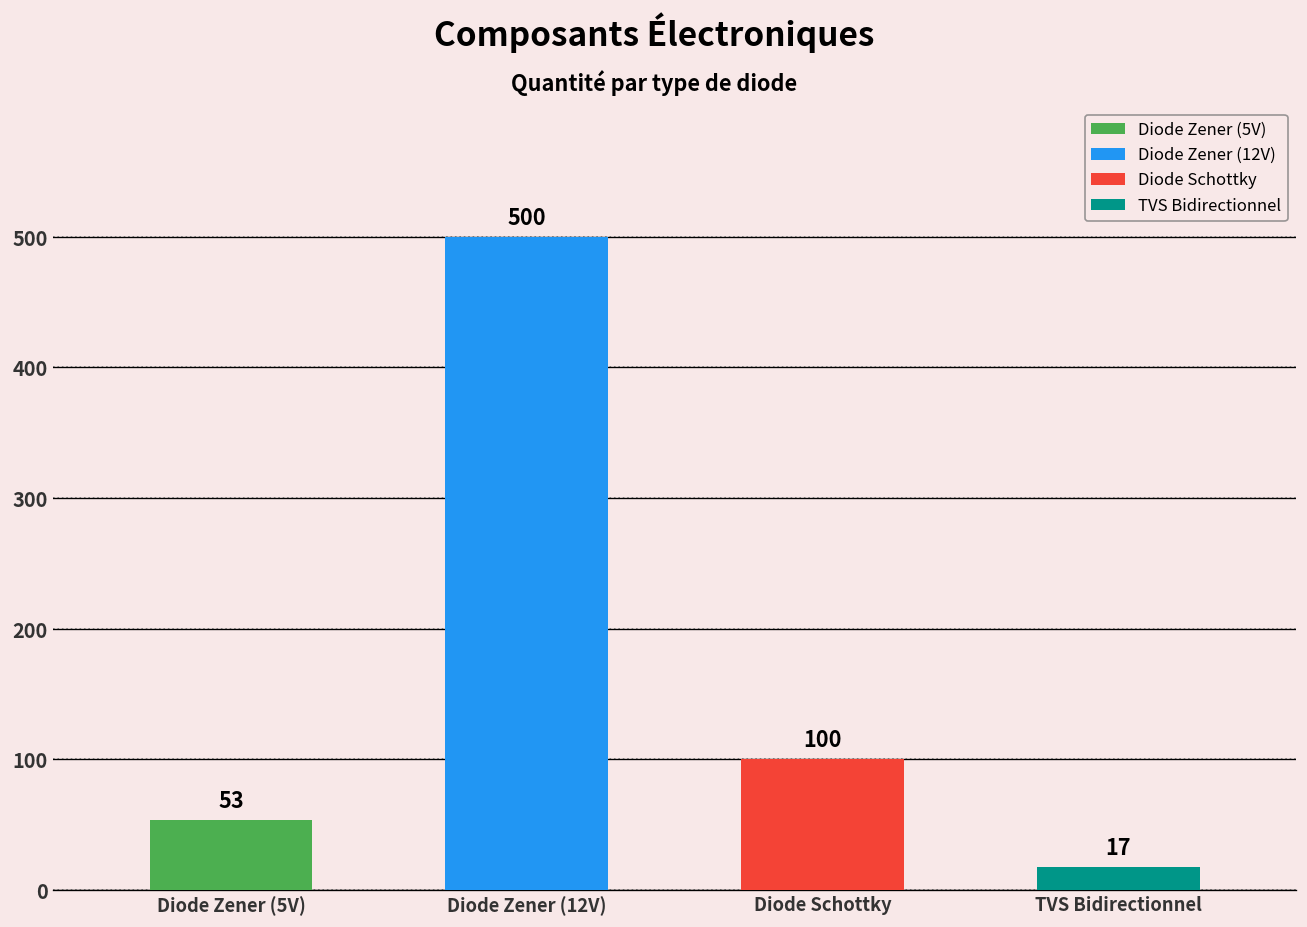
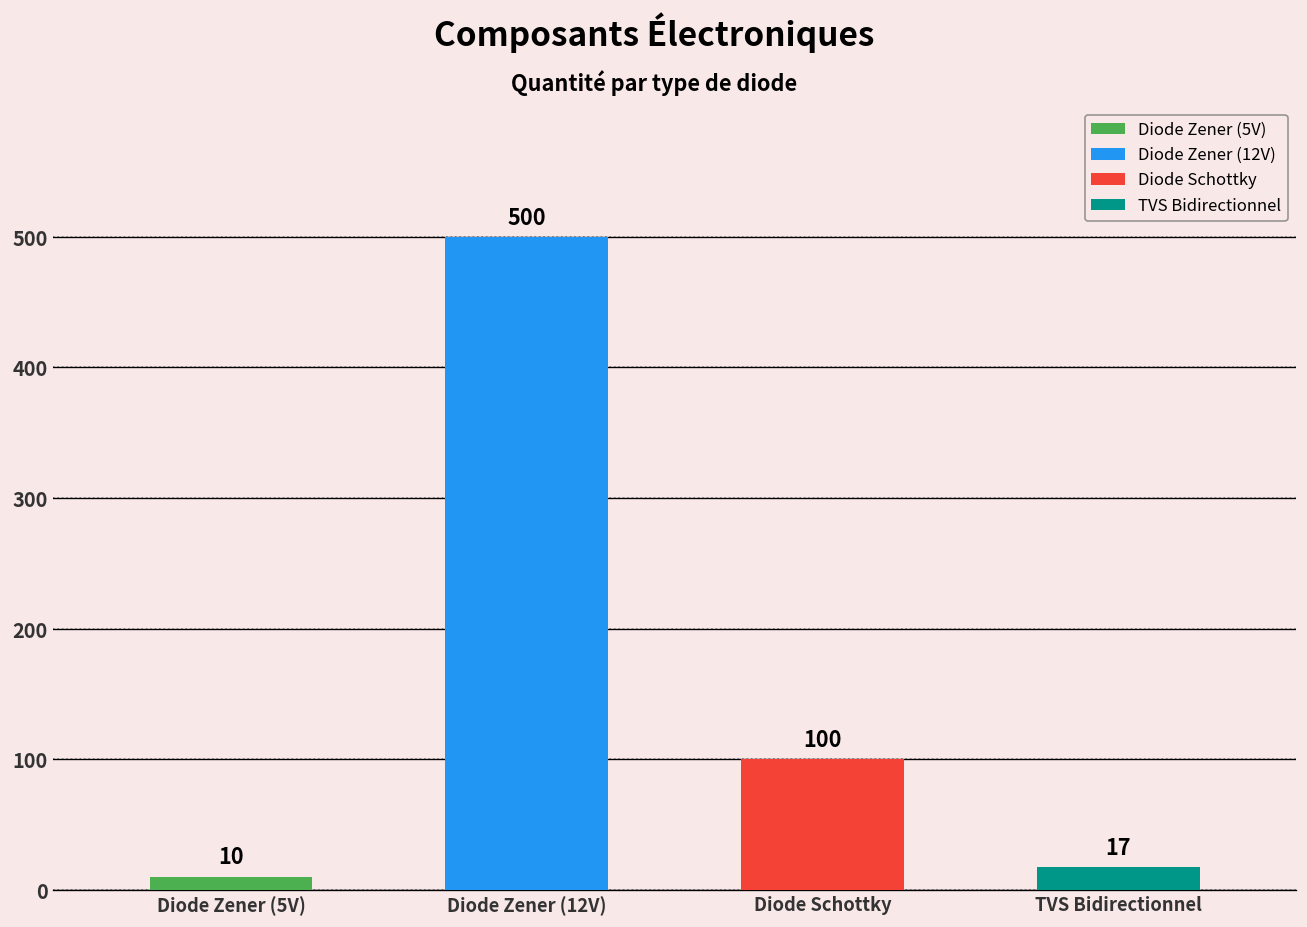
Diode Zener (5V): 53 -> 10
